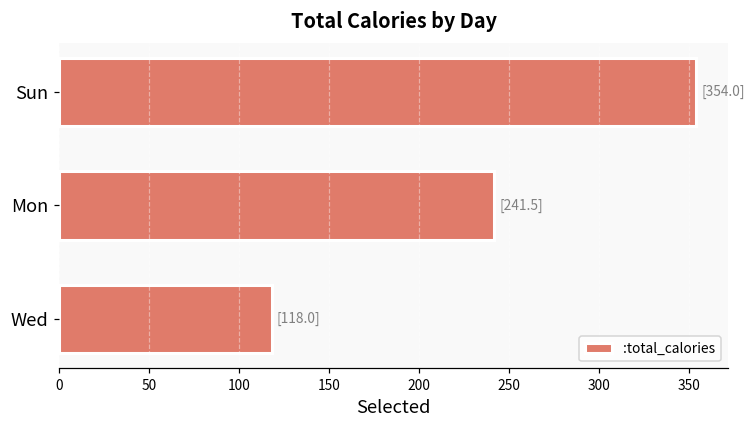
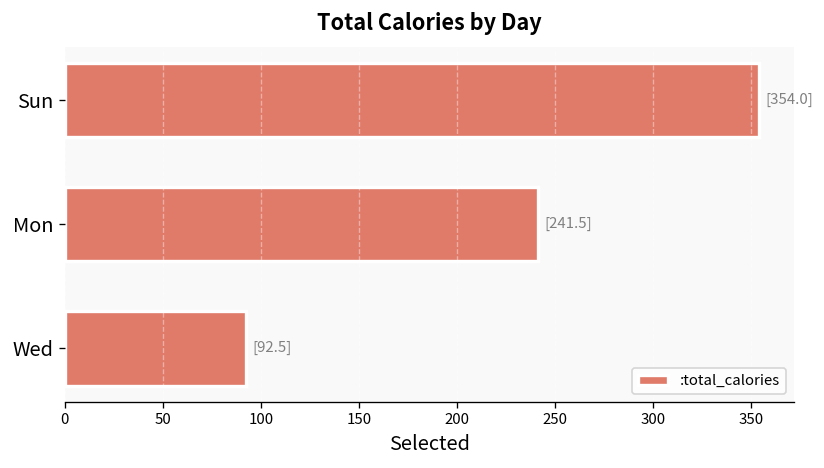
Wed: 118.0] -> 92.5]
